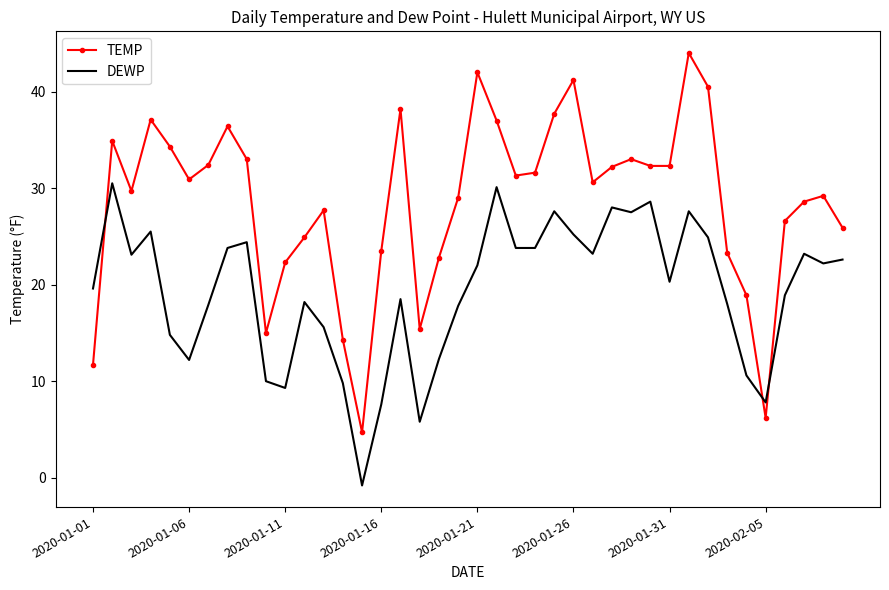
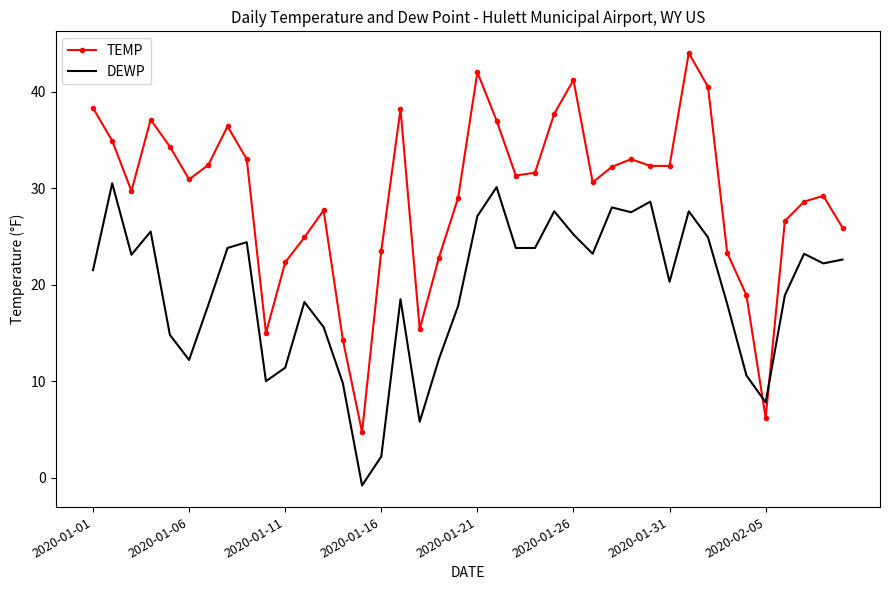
TEMP, 2020-01-01: 12 -> 38
DEWP, 2020-01-01: 20 -> 22
DEWP, 2020-01-11: 9 -> 11
DEWP, 2020-01-16: 8 -> 2
DEWP, 2020-01-21: 22 -> 27
